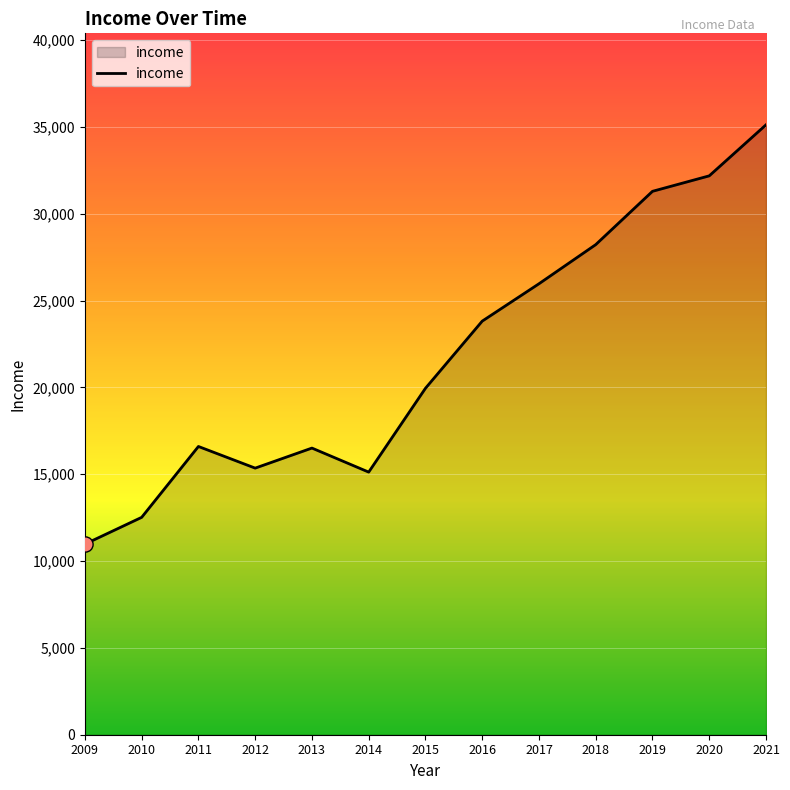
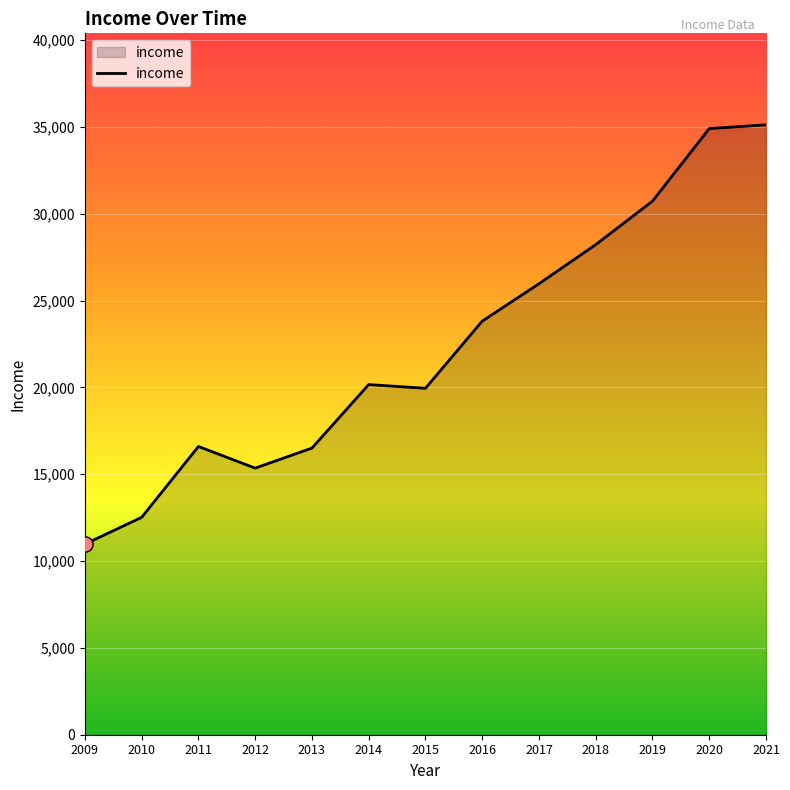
income, 2014: 15,100 -> 20,200
income, 2019: 31,300 -> 30,700
income, 2020: 32,200 -> 34,900
